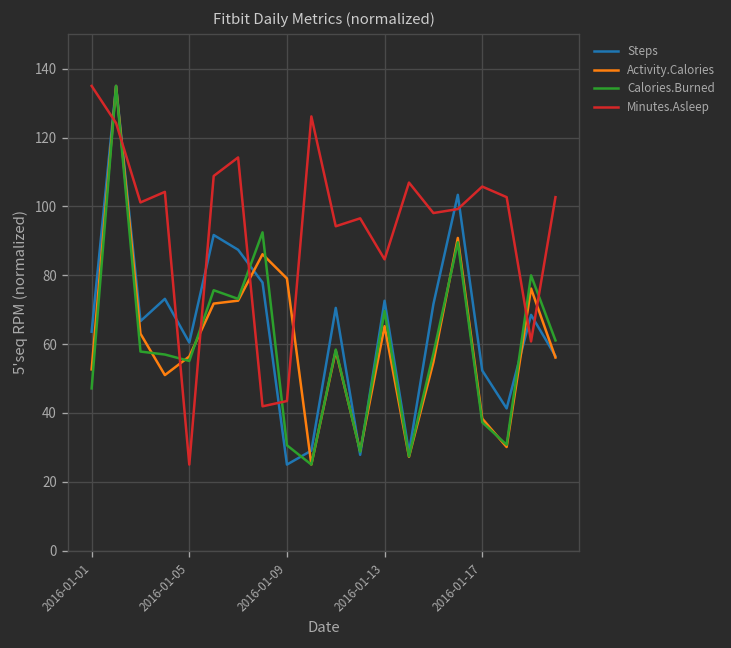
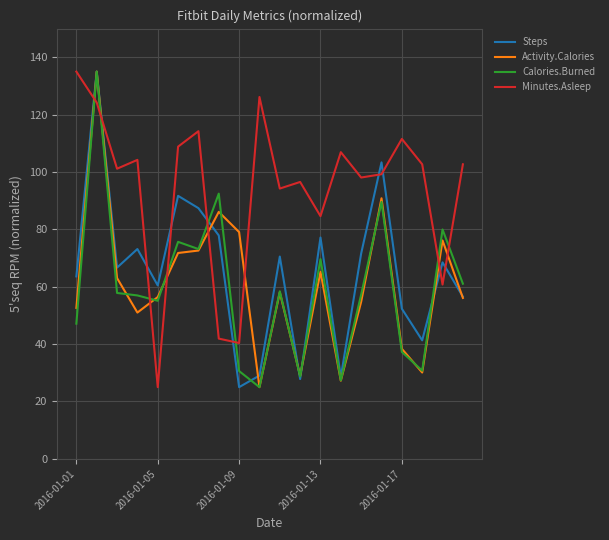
Minutes.Asleep, 2016-01-09: 43 -> 40
Steps, 2016-01-13: 73 -> 77
Minutes.Asleep, 2016-01-17: 106 -> 112
